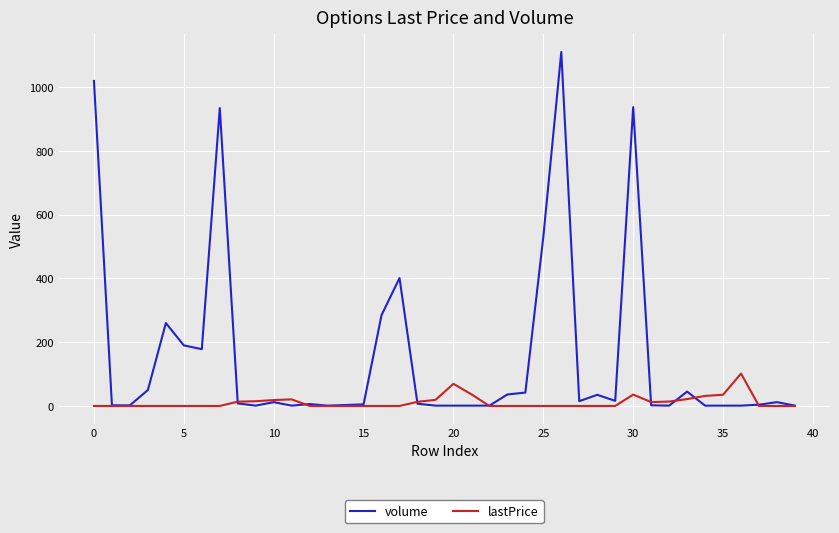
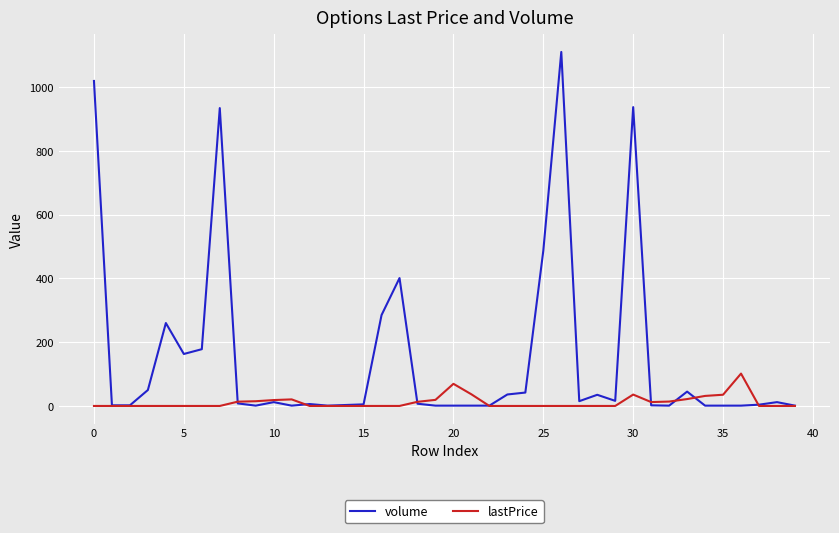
volume, 5: 190 -> 160
volume, 25: 530 -> 490
